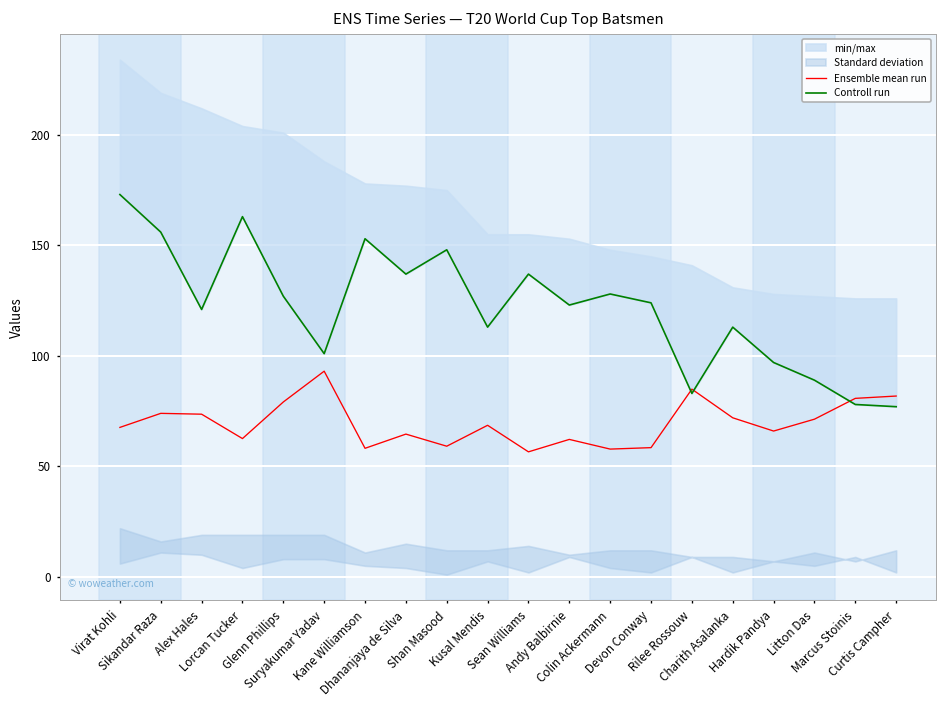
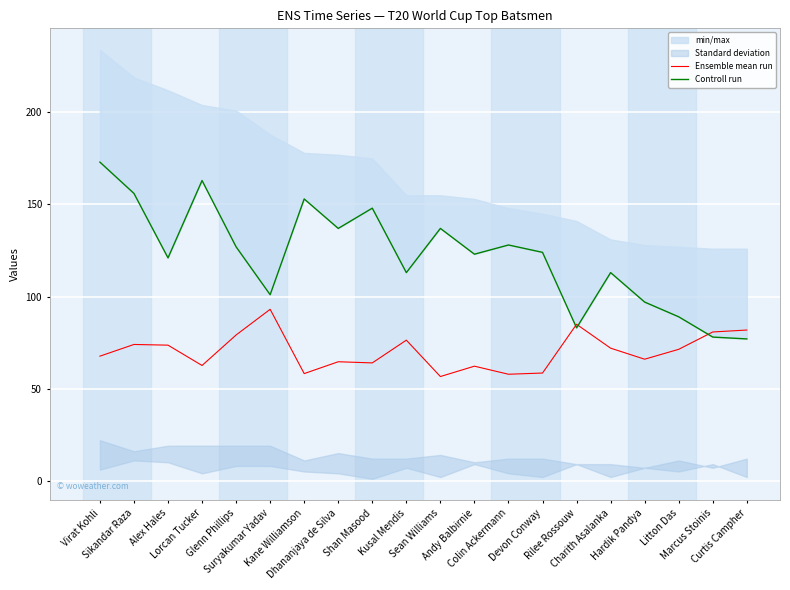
Ensemble mean run, Shan Masood: 59 -> 64
Ensemble mean run, Kusal Mendis: 69 -> 76
